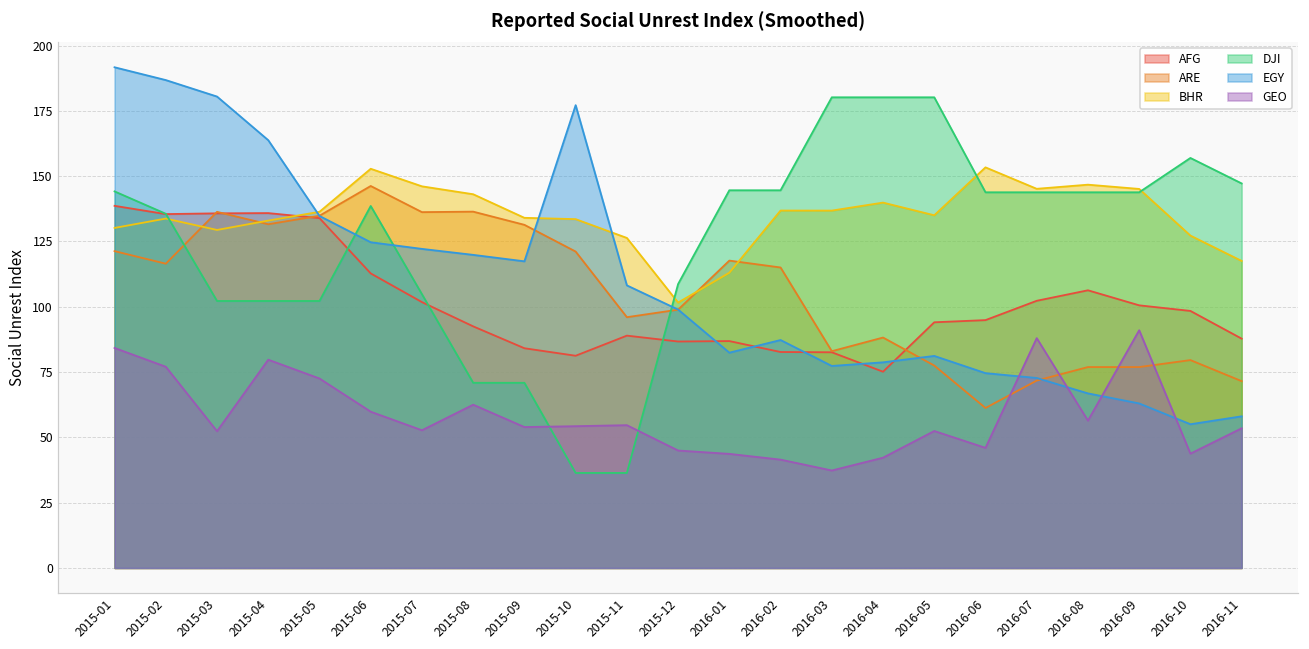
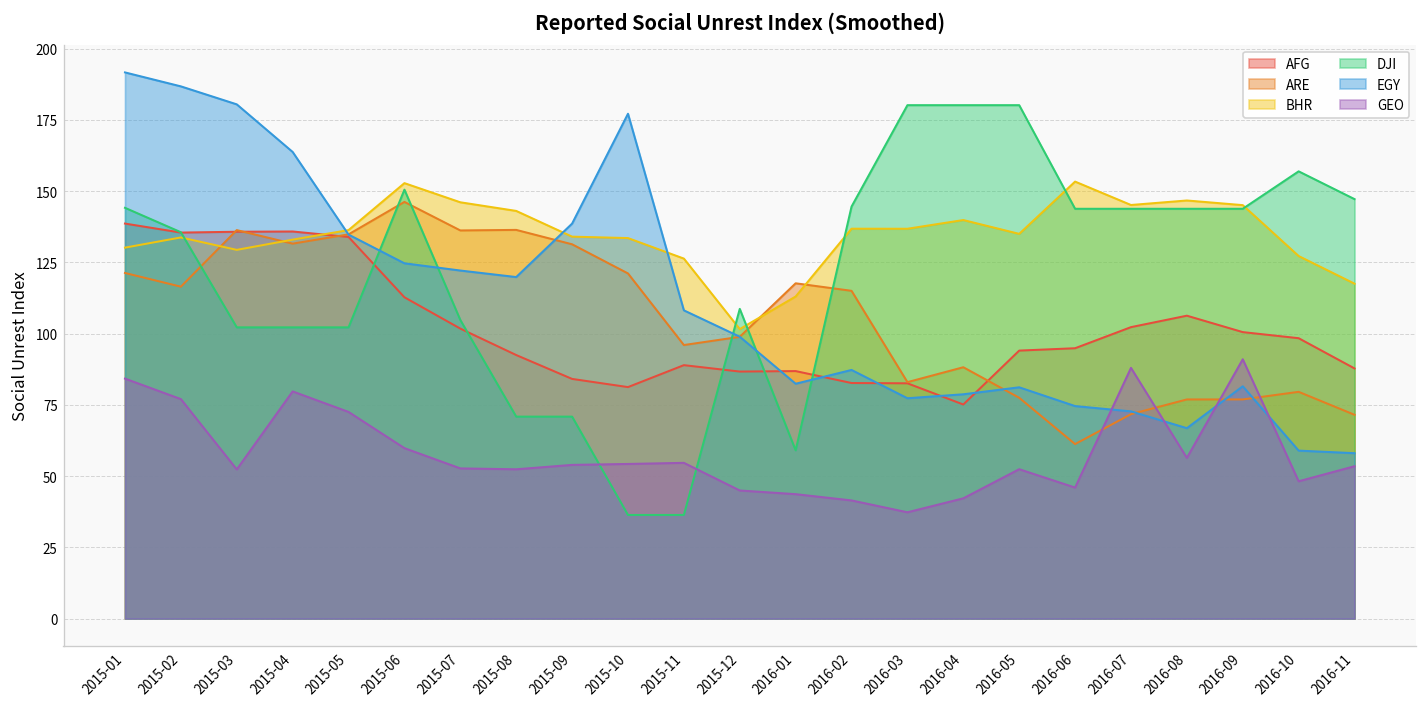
DJI, 2015-06: 139 -> 151
GEO, 2015-08: 63 -> 52
EGY, 2015-09: 117 -> 139
DJI, 2016-01: 145 -> 59
EGY, 2016-09: 63 -> 82
EGY, 2016-10: 55 -> 59
GEO, 2016-10: 44 -> 48
